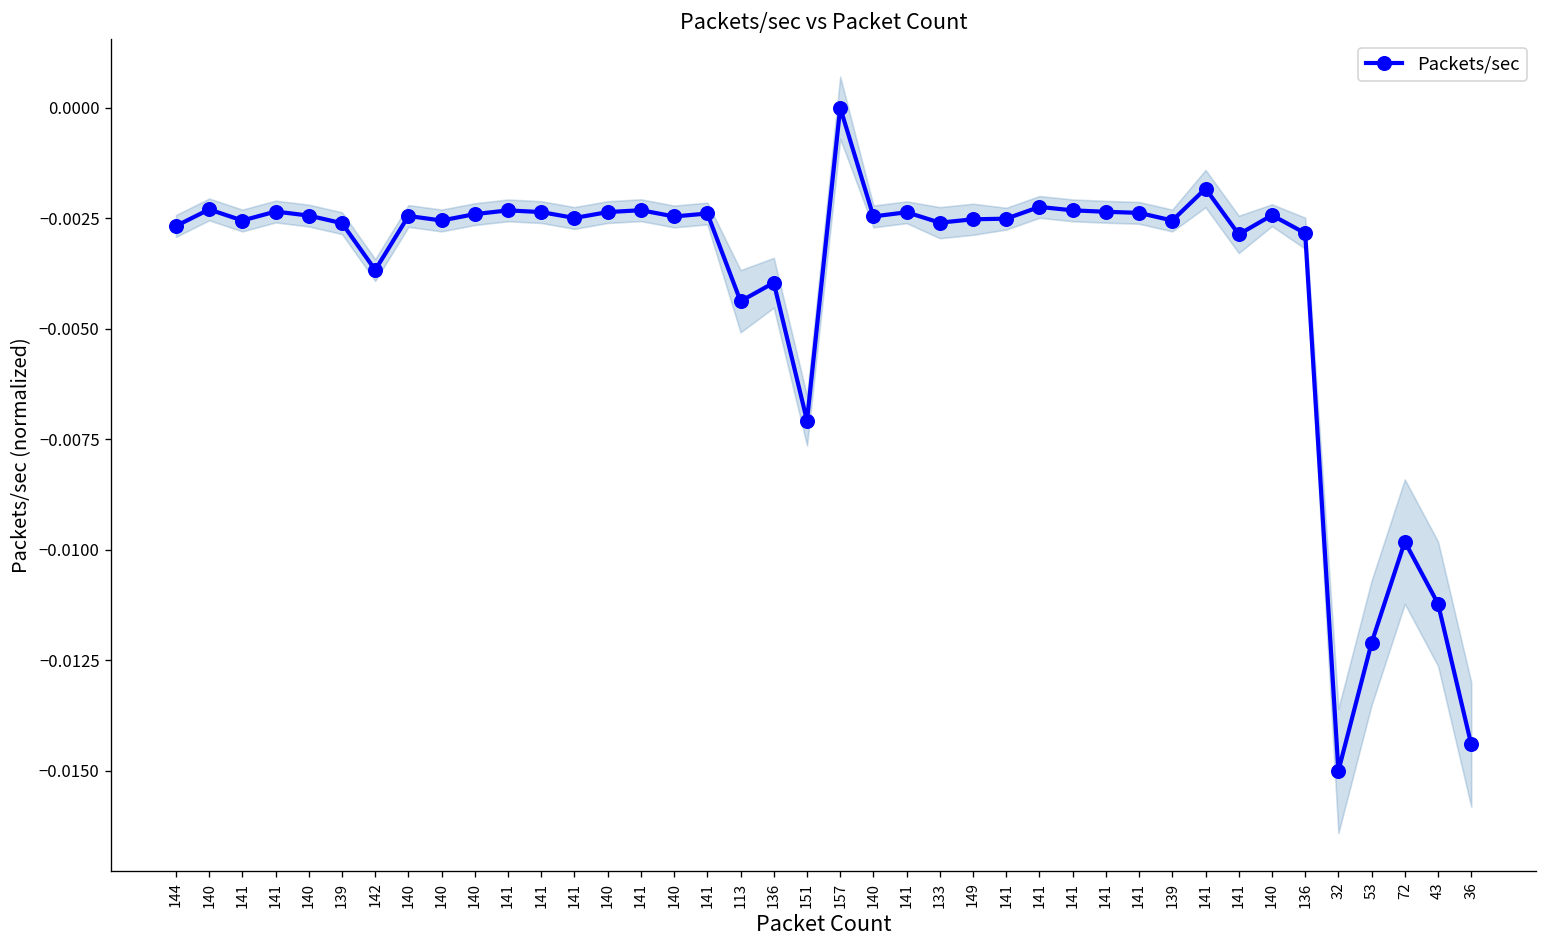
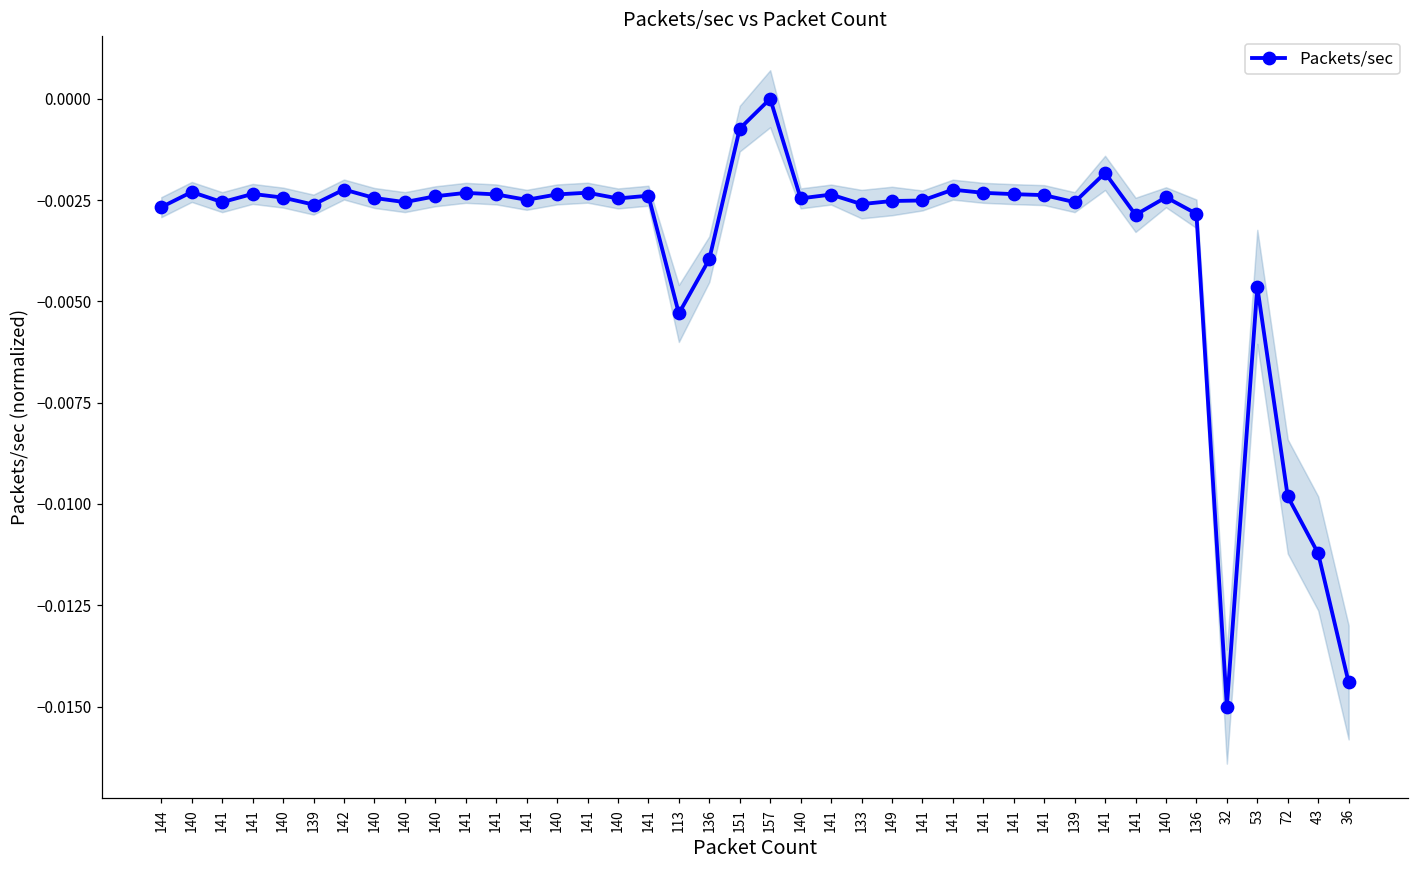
Packets/sec, 142: -0.0037 -> -0.0022
Packets/sec, 113: -0.0044 -> -0.0053
Packets/sec, 151: -0.0071 -> -0.0007
Packets/sec, 53: -0.0121 -> -0.0046
